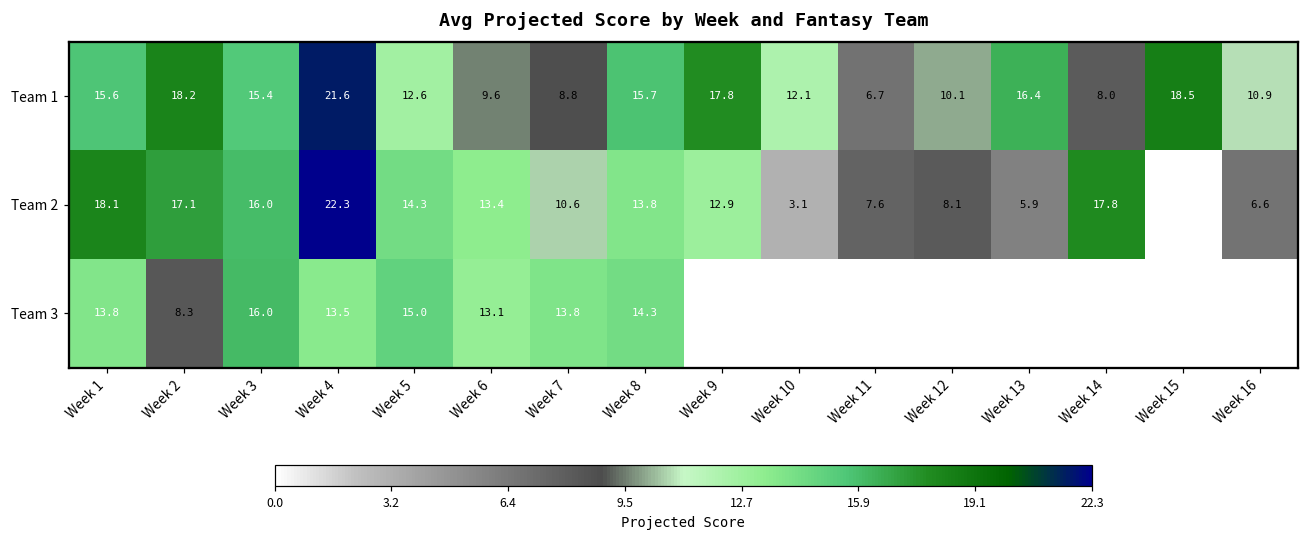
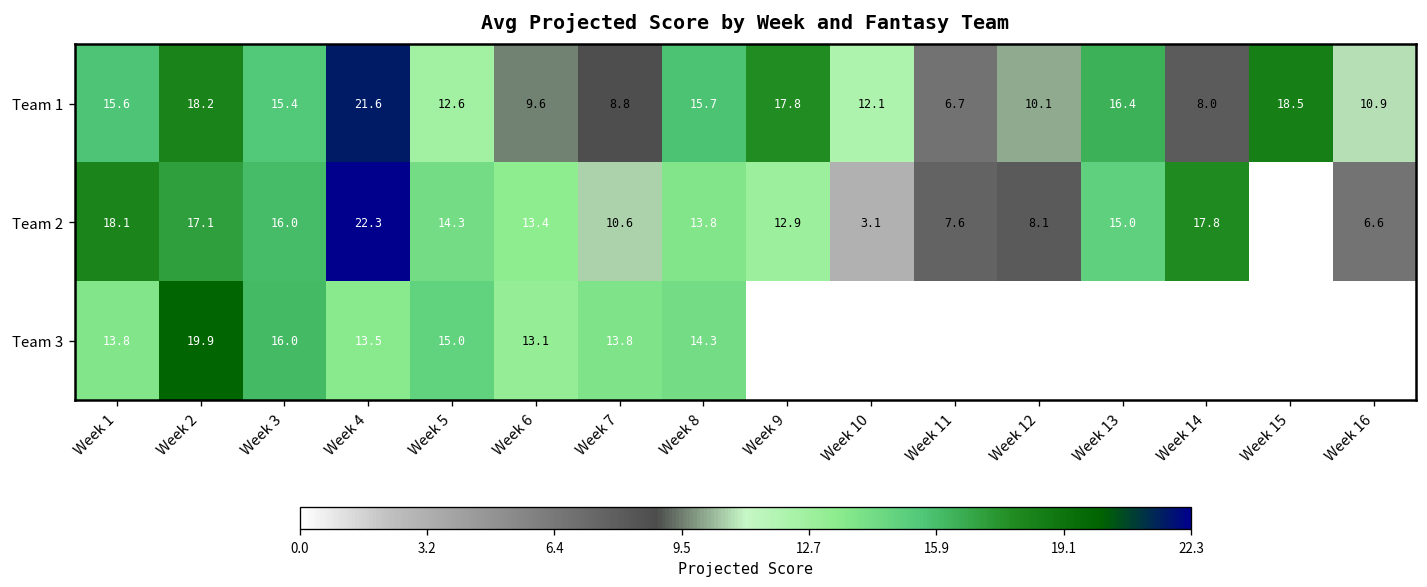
Team 2, Week 13: 5.9 -> 15.0
Team 3, Week 2: 8.3 -> 19.9
